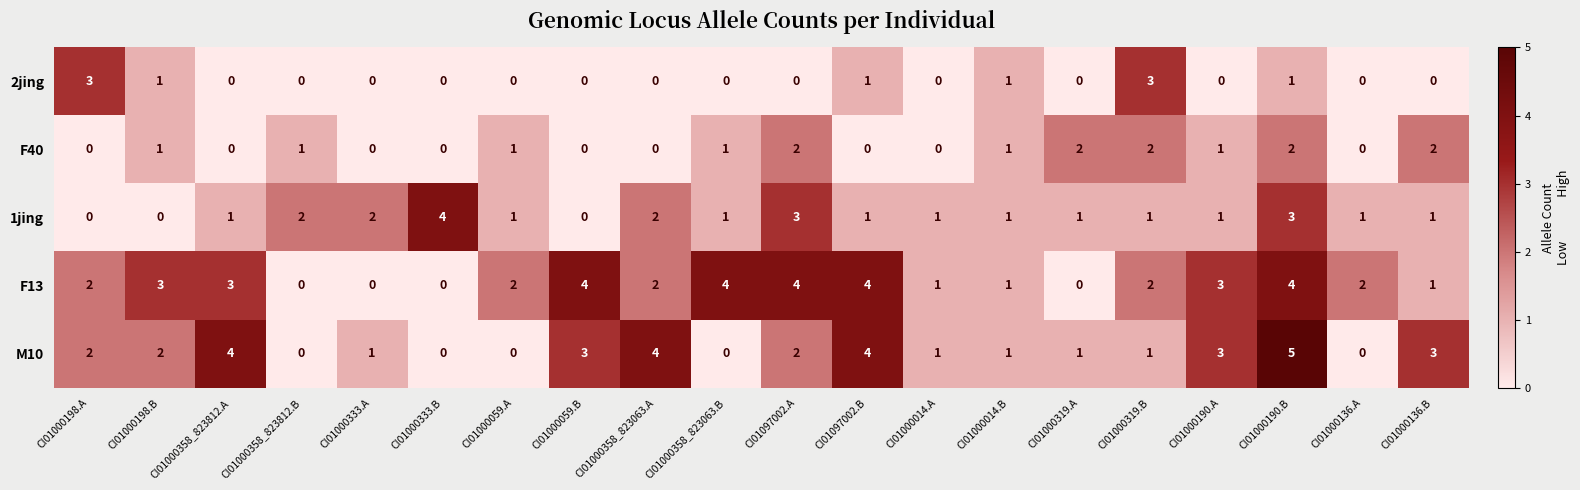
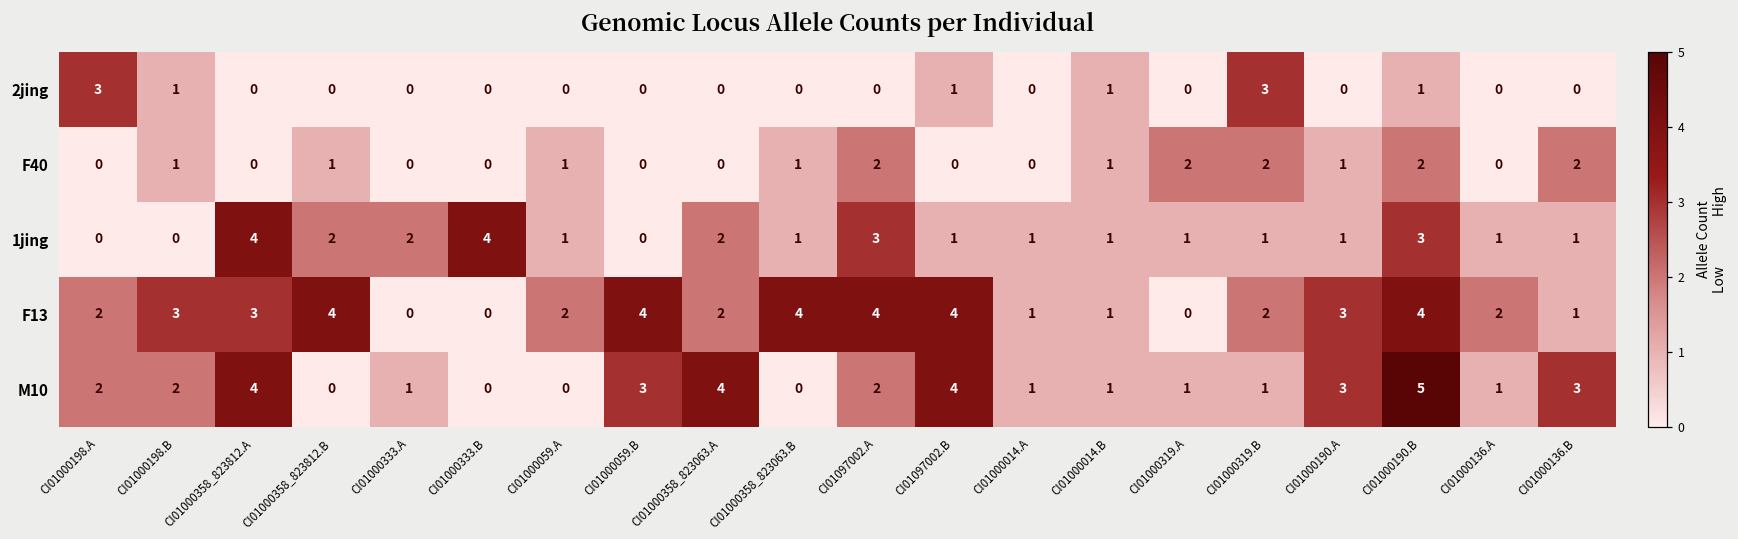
1jing, CI01000358_823812.A: 1 -> 4
F13, CI01000358_823812.B: 0 -> 4
M10, CI01000136.A: 0 -> 1
